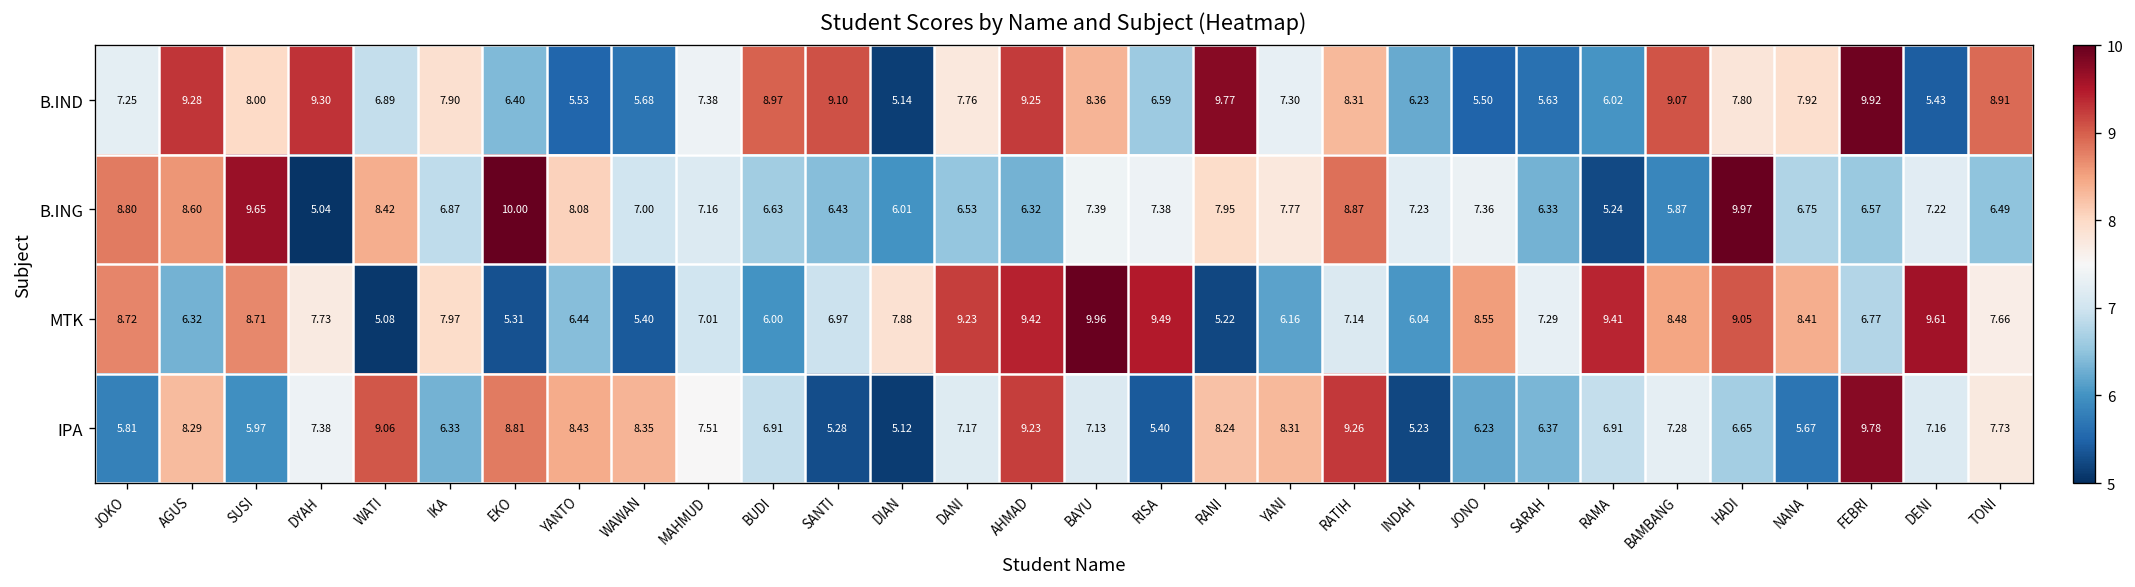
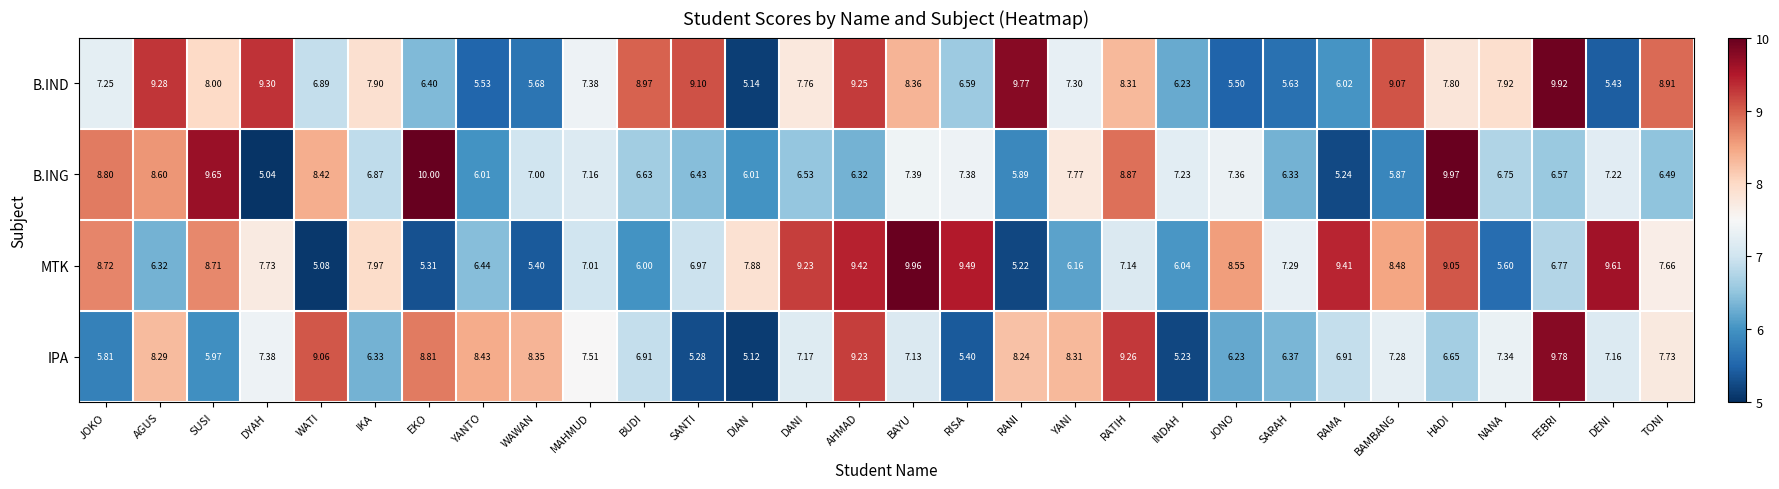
B.ING, YANTO: 8.08 -> 6.01
B.ING, RANI: 7.95 -> 5.89
MTK, NANA: 8.41 -> 5.60
IPA, NANA: 5.67 -> 7.34
